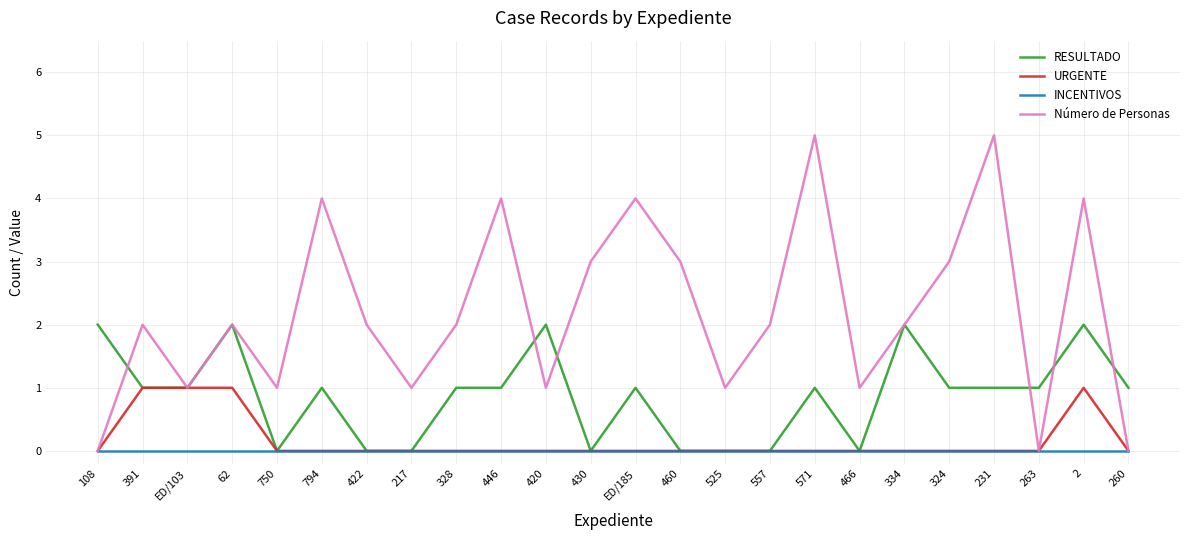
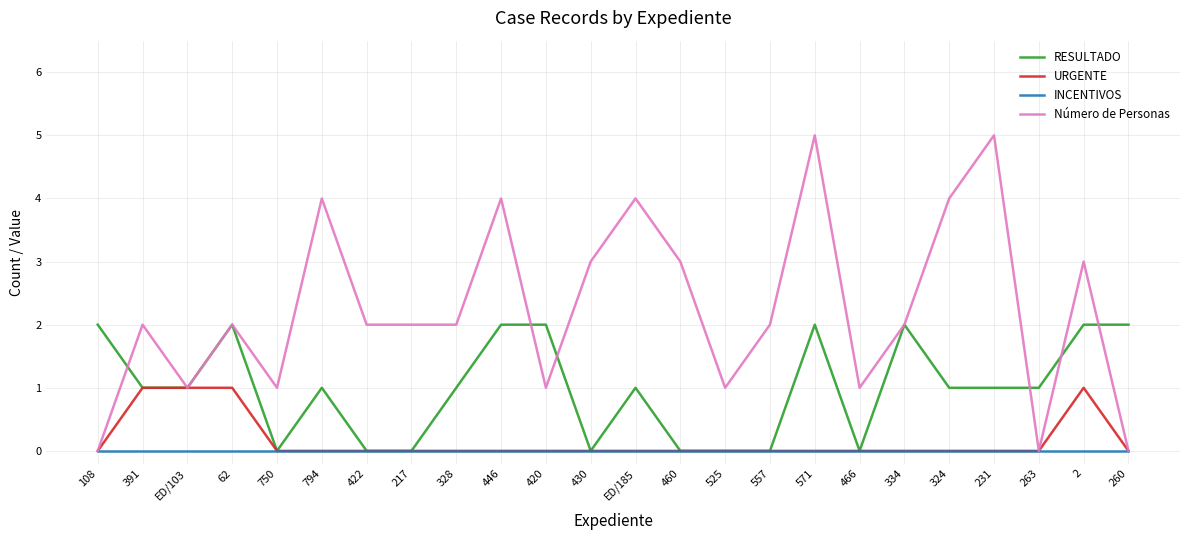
Número de Personas, 217: 1 -> 2
RESULTADO, 446: 1 -> 2
RESULTADO, 571: 1 -> 2
Número de Personas, 324: 3 -> 4
Número de Personas, 2: 4 -> 3
RESULTADO, 260: 1 -> 2
